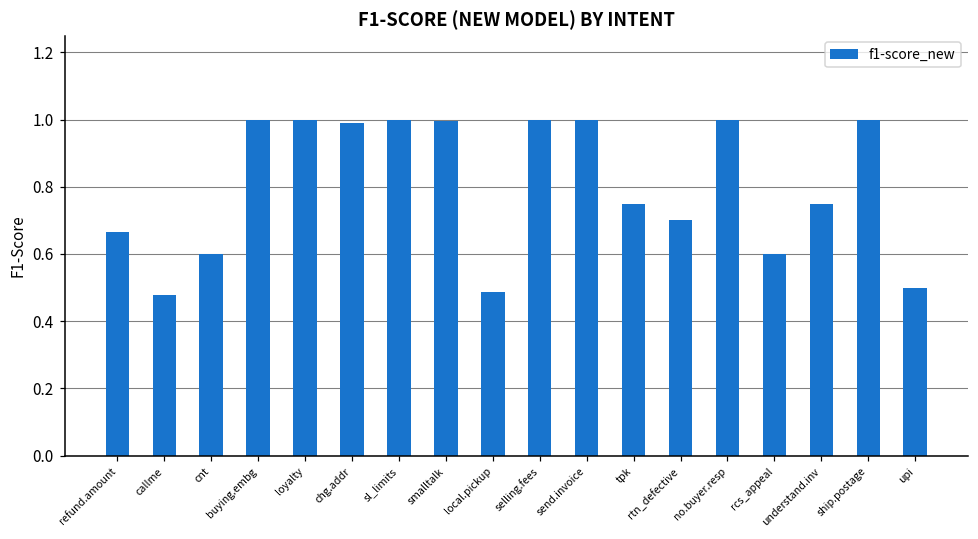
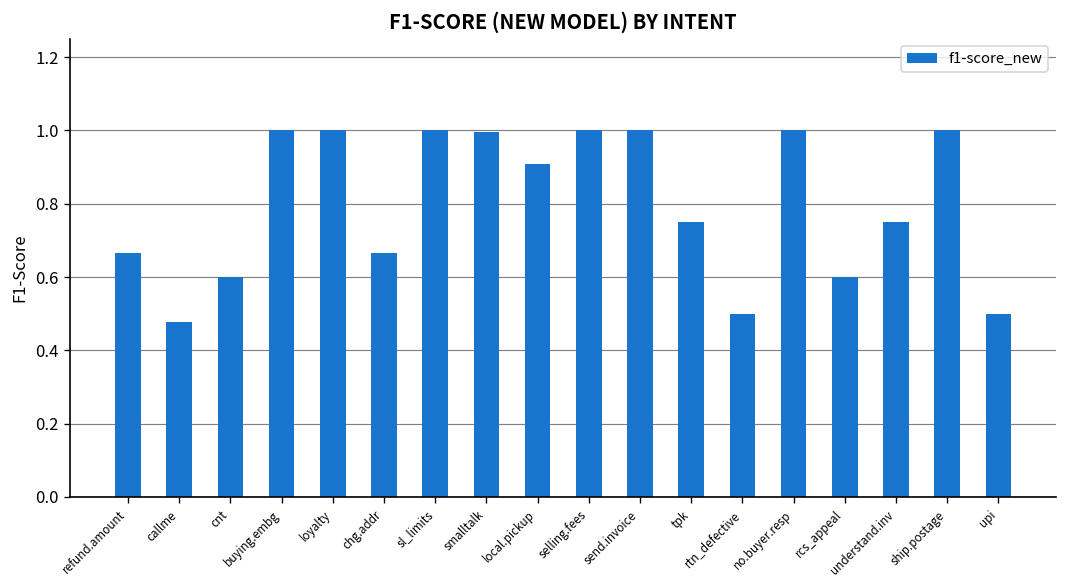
chg.addr: 0.99 -> 0.67
local.pickup: 0.49 -> 0.91
rtn_defective: 0.7 -> 0.5
